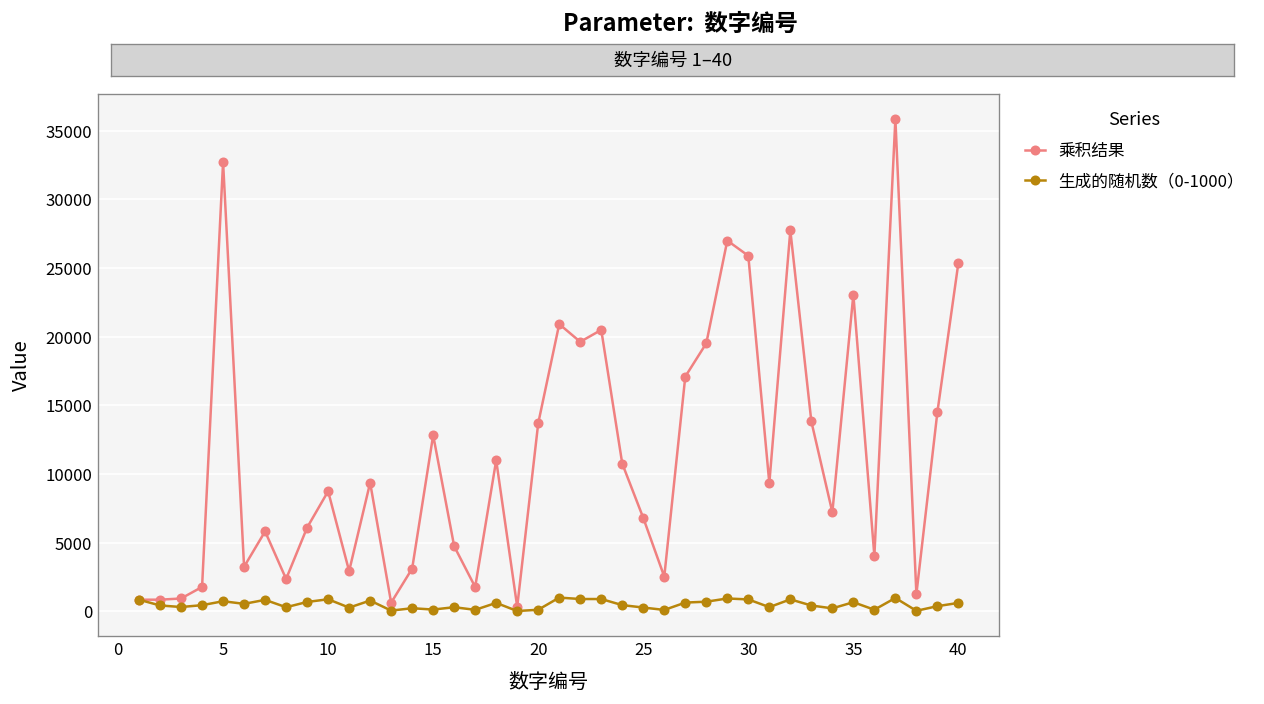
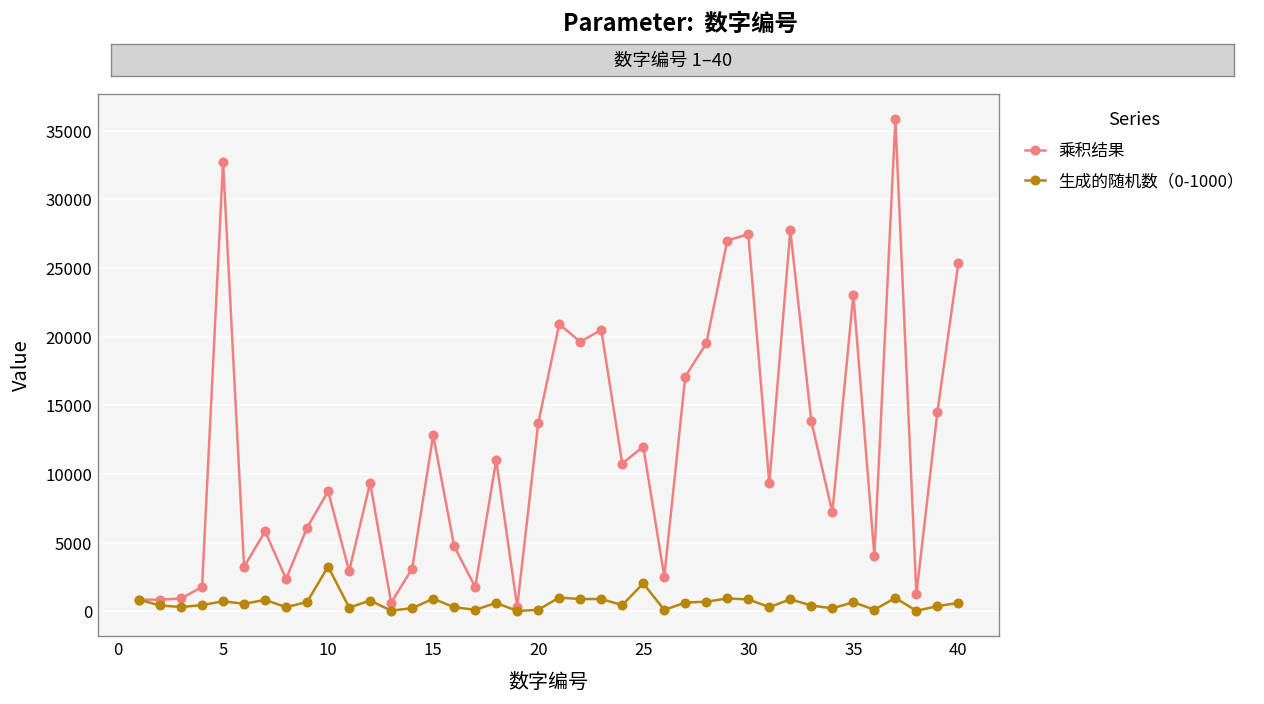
生成的随机数（0-1000）, 10: 900 -> 3300
生成的随机数（0-1000）, 15: 100 -> 900
乘积结果, 25: 6800 -> 12000
生成的随机数（0-1000）, 25: 300 -> 2000
乘积结果, 30: 25900 -> 27500
